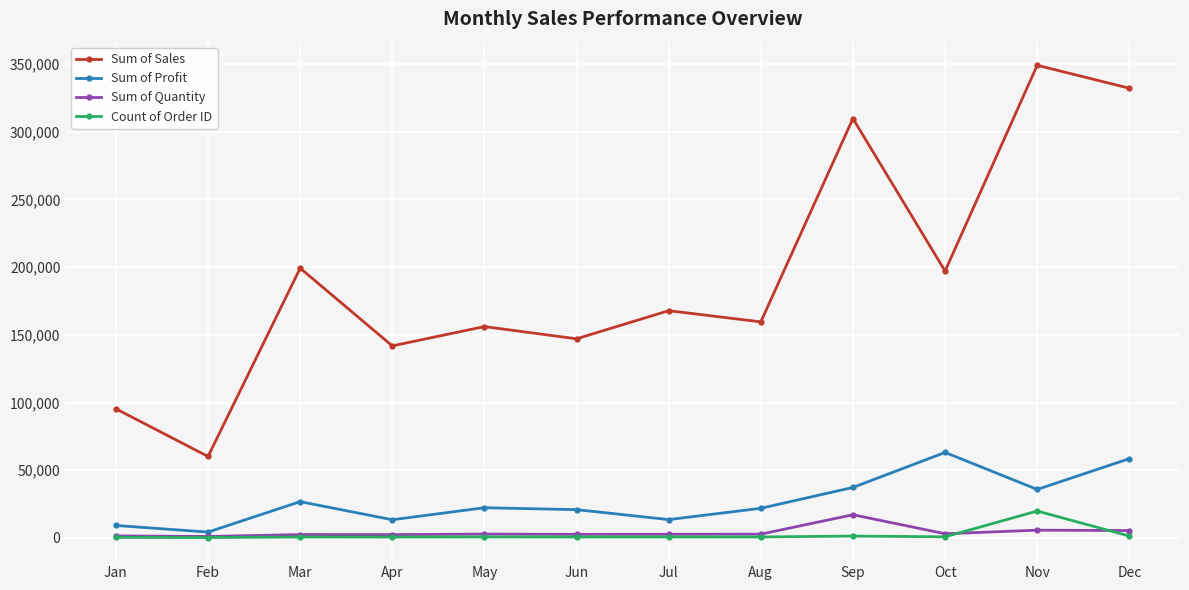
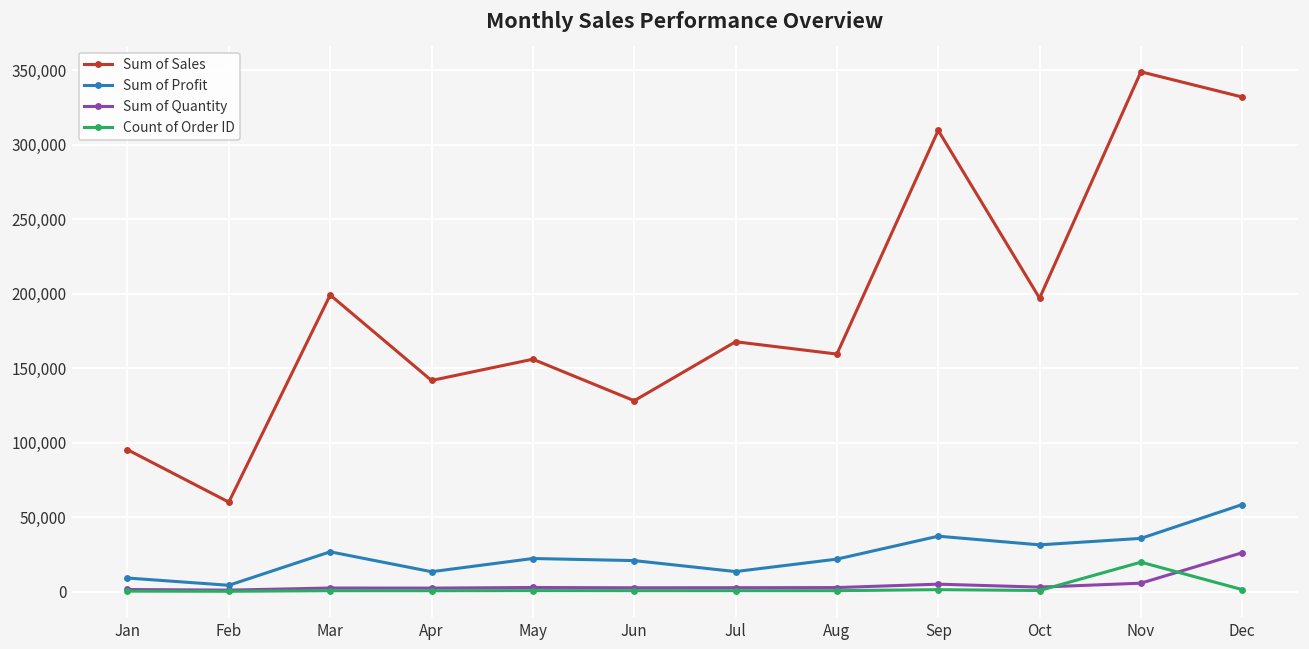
Sum of Sales, Jun: 147,000 -> 128,000
Sum of Quantity, Sep: 17,000 -> 5,000
Sum of Profit, Oct: 63,000 -> 31,000
Sum of Quantity, Dec: 5,000 -> 26,000
